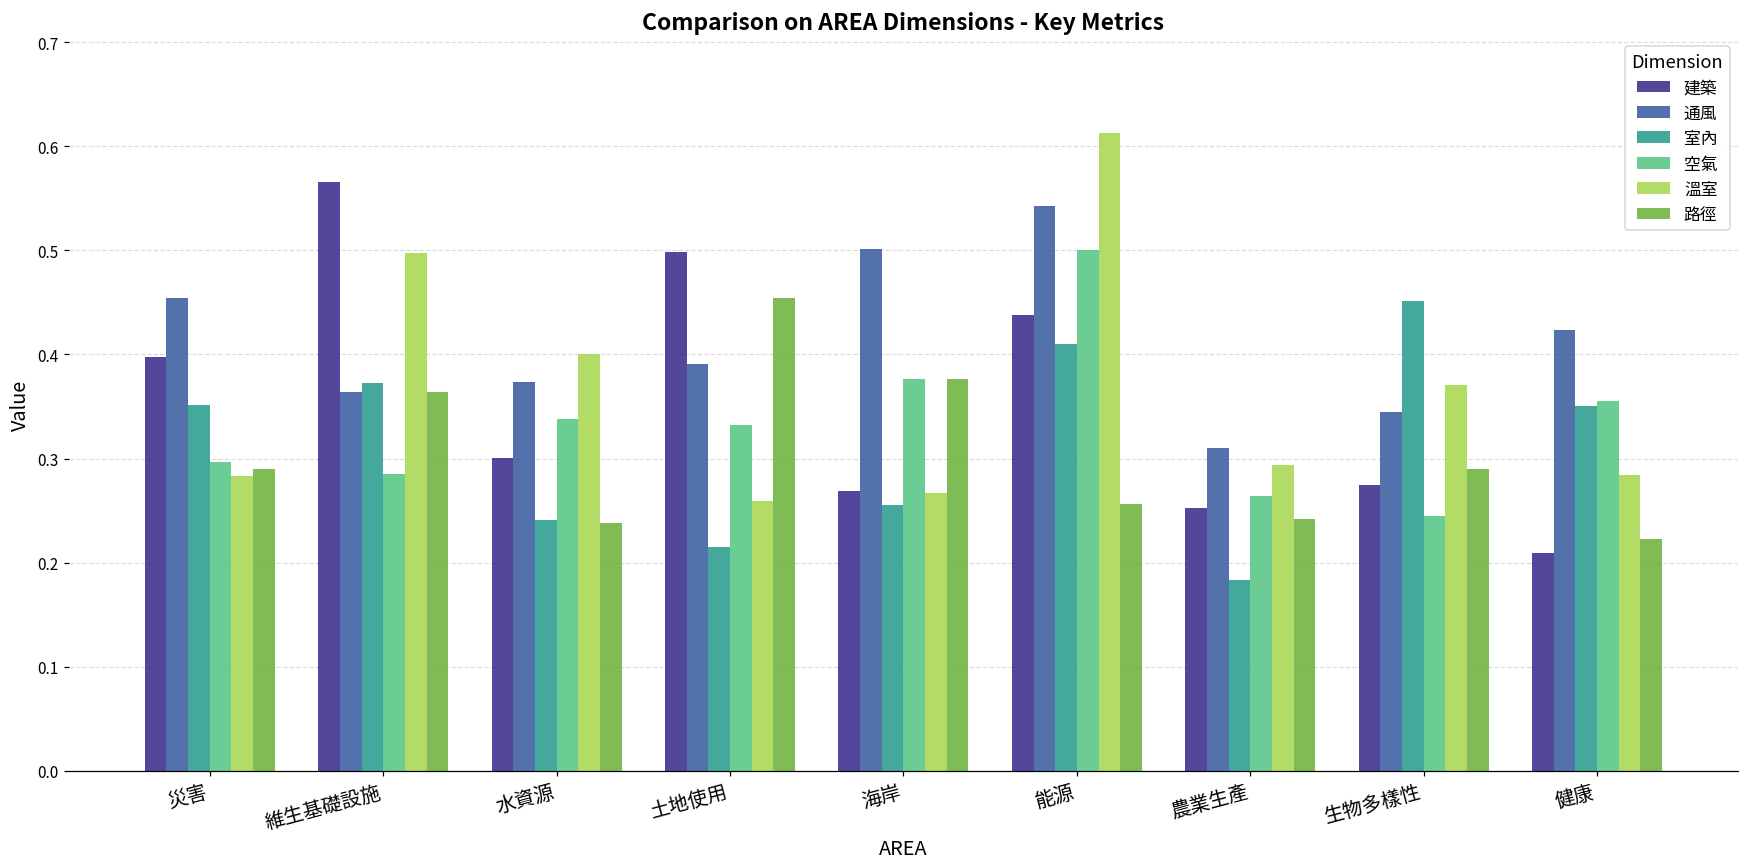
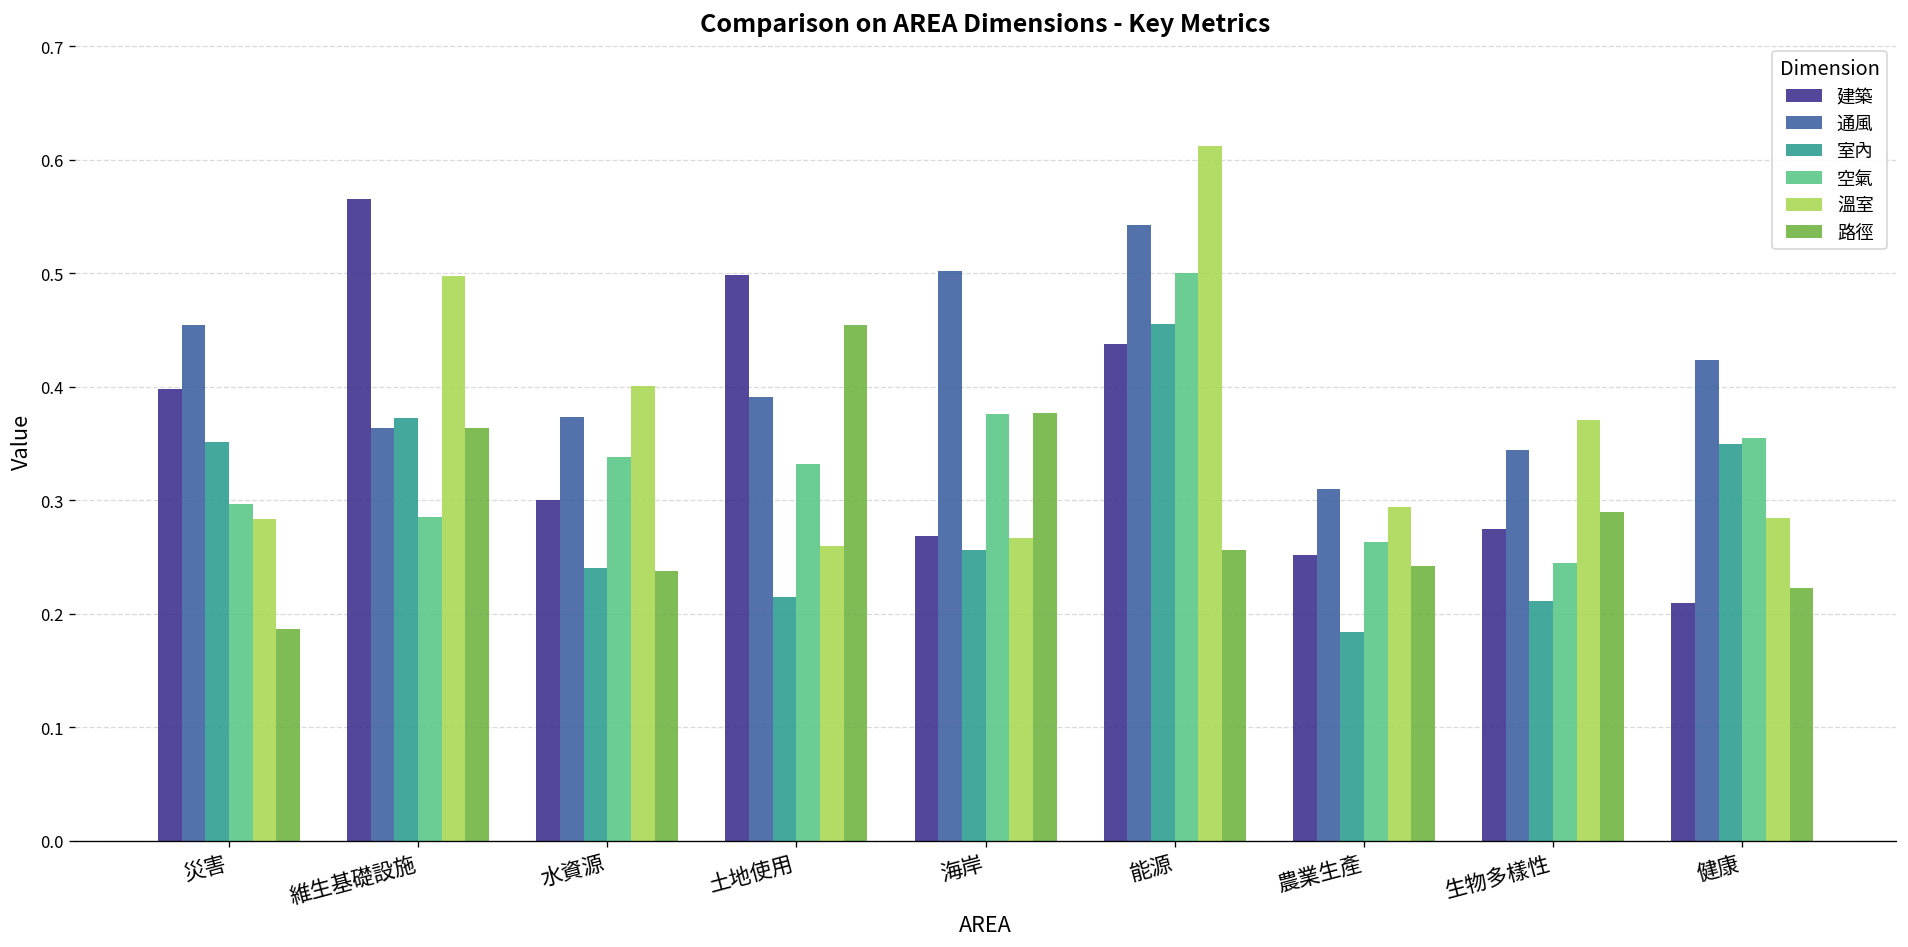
路徑, 災害: 0.29 -> 0.19
室內, 能源: 0.41 -> 0.46
室內, 生物多樣性: 0.45 -> 0.21
